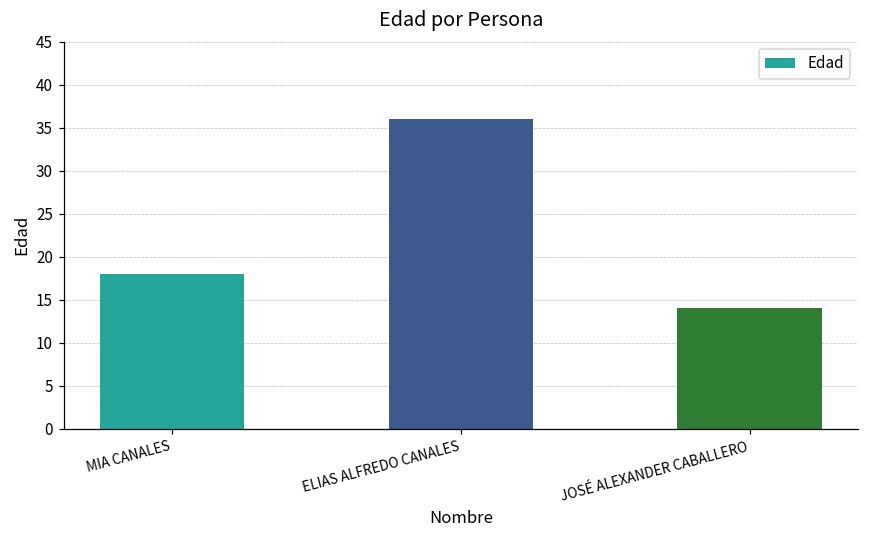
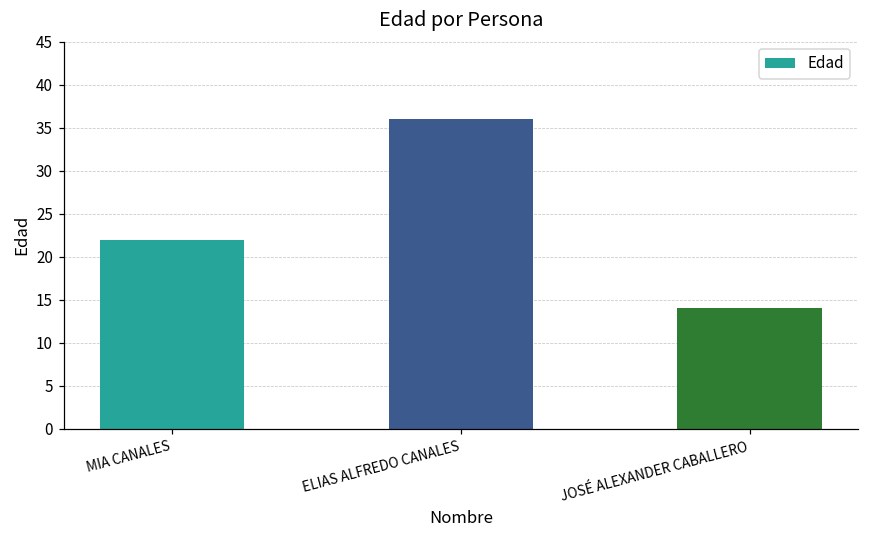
MIA CANALES: 18 -> 22
